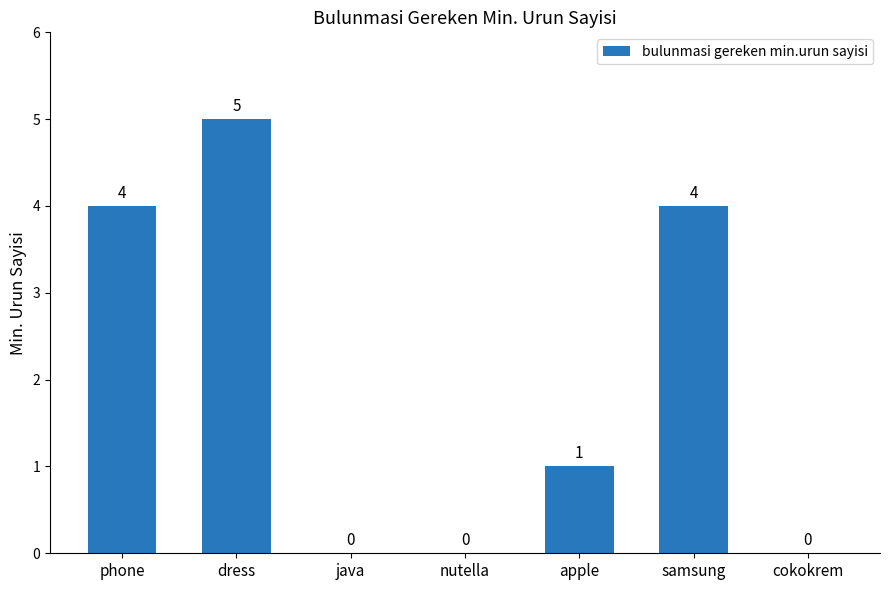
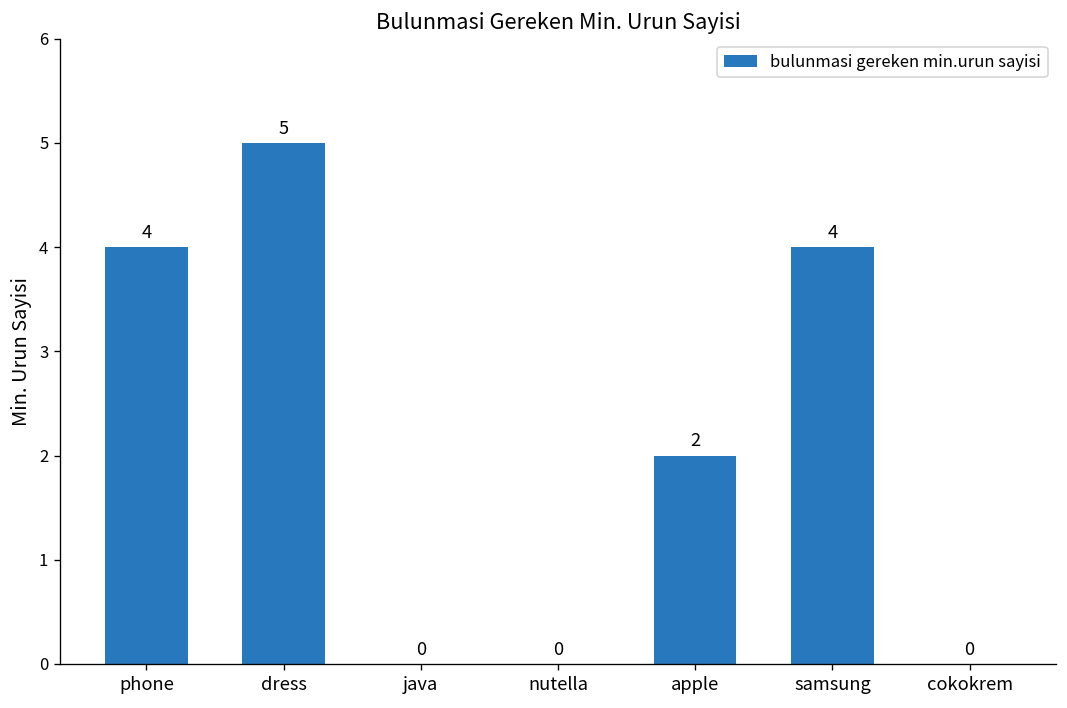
apple: 1 -> 2
